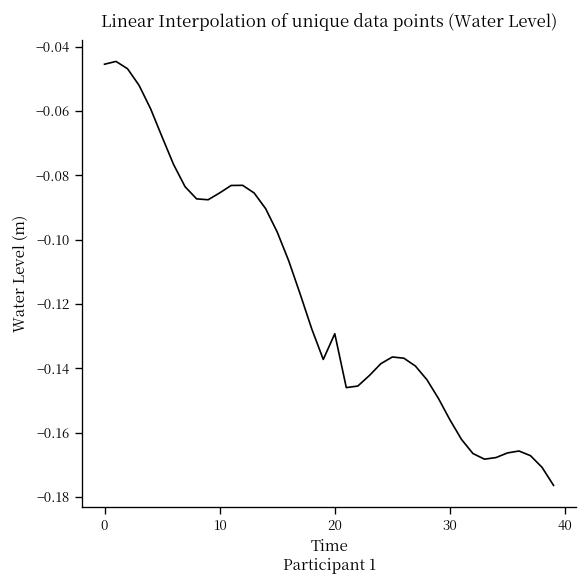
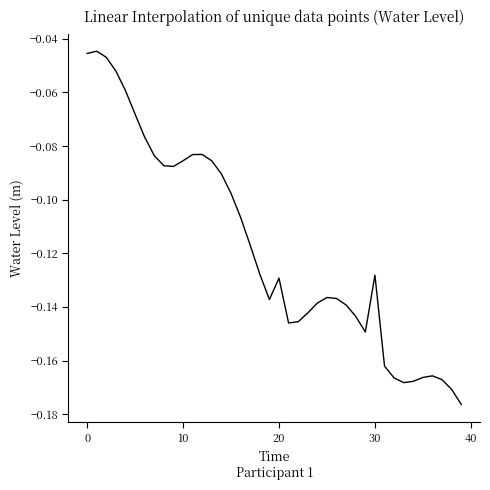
30: -0.156 -> -0.128
